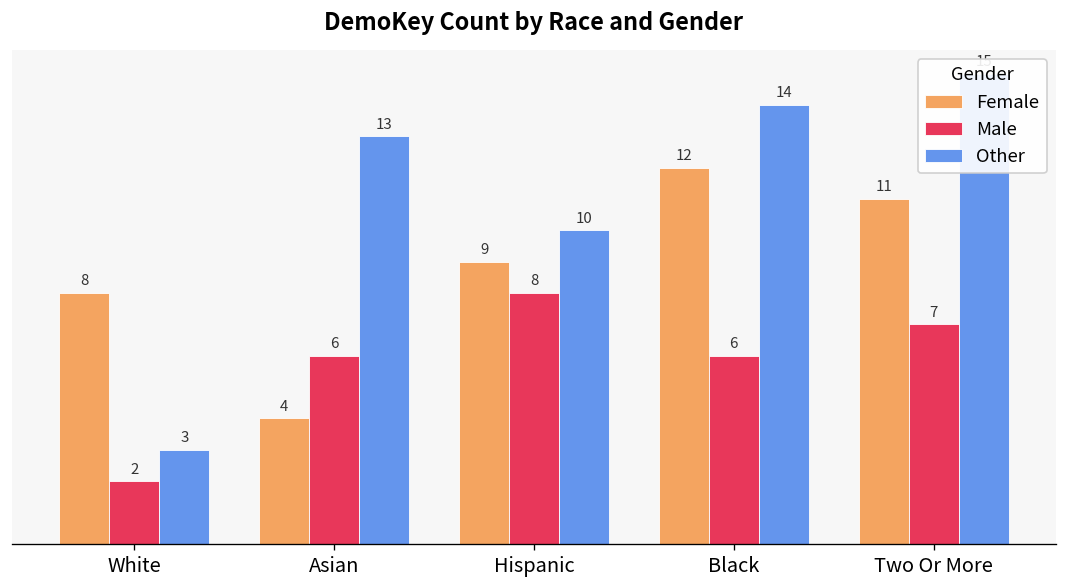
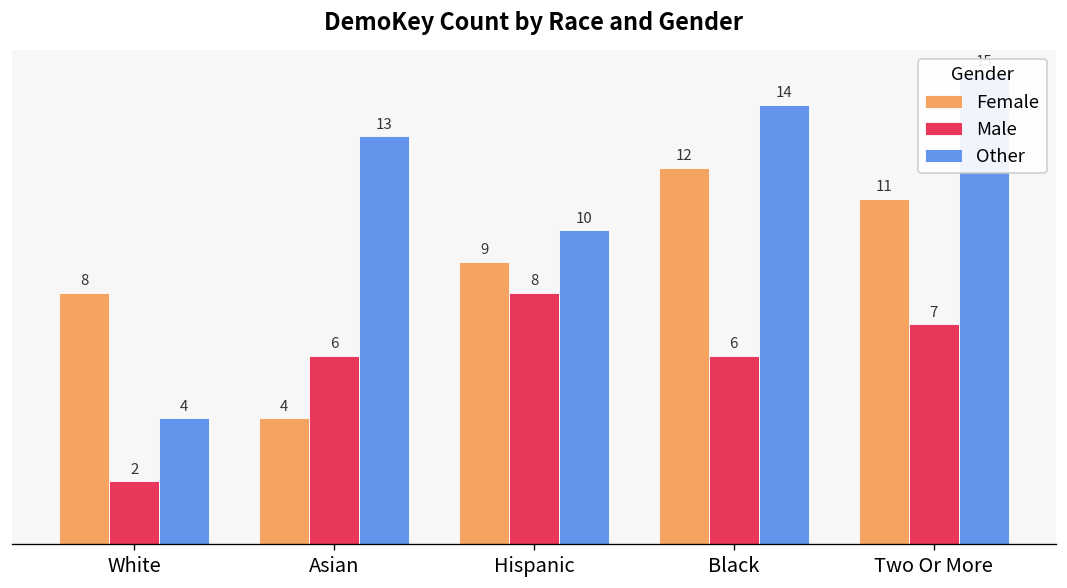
Other, White: 3 -> 4
